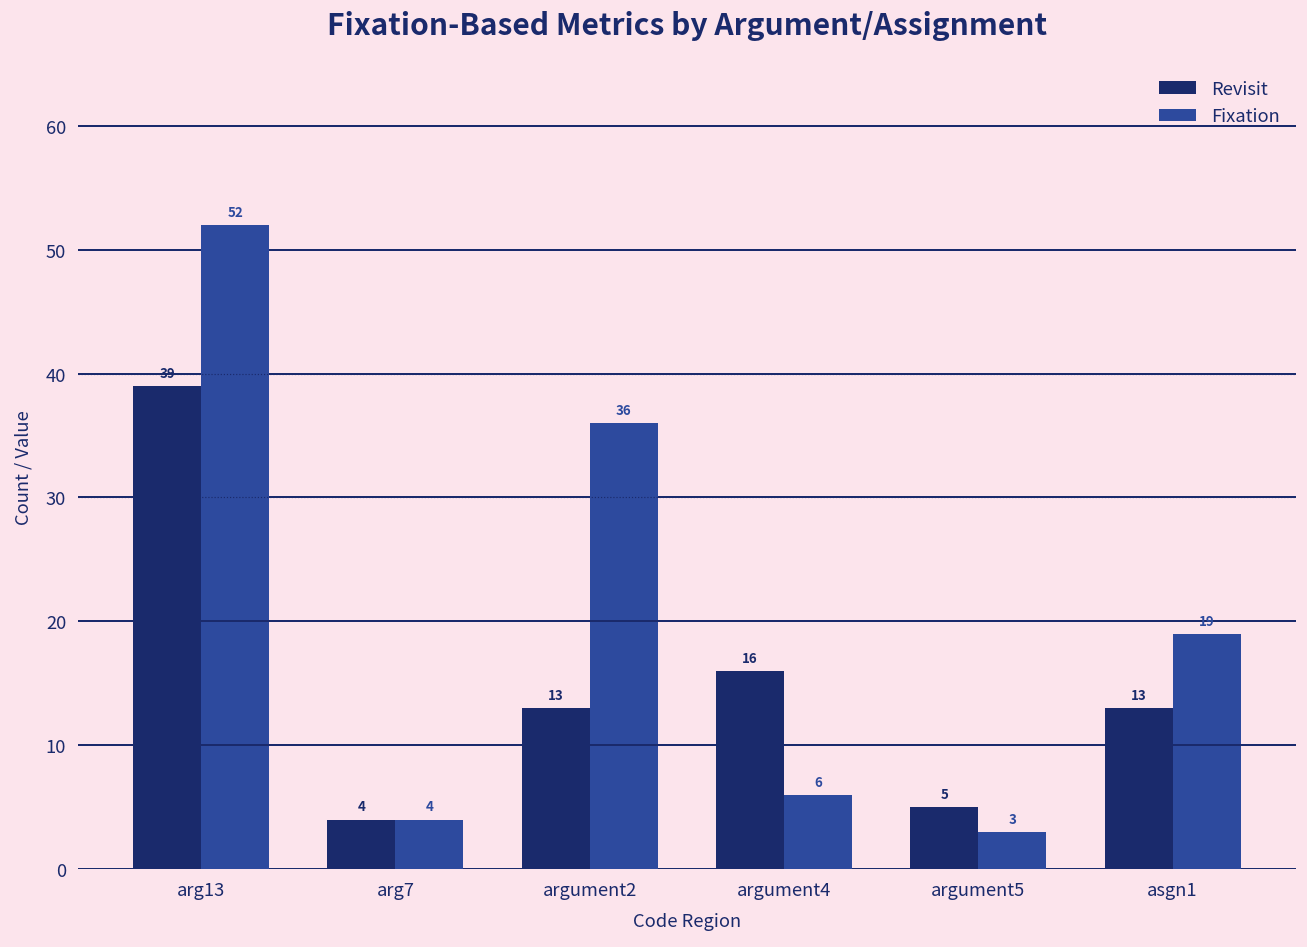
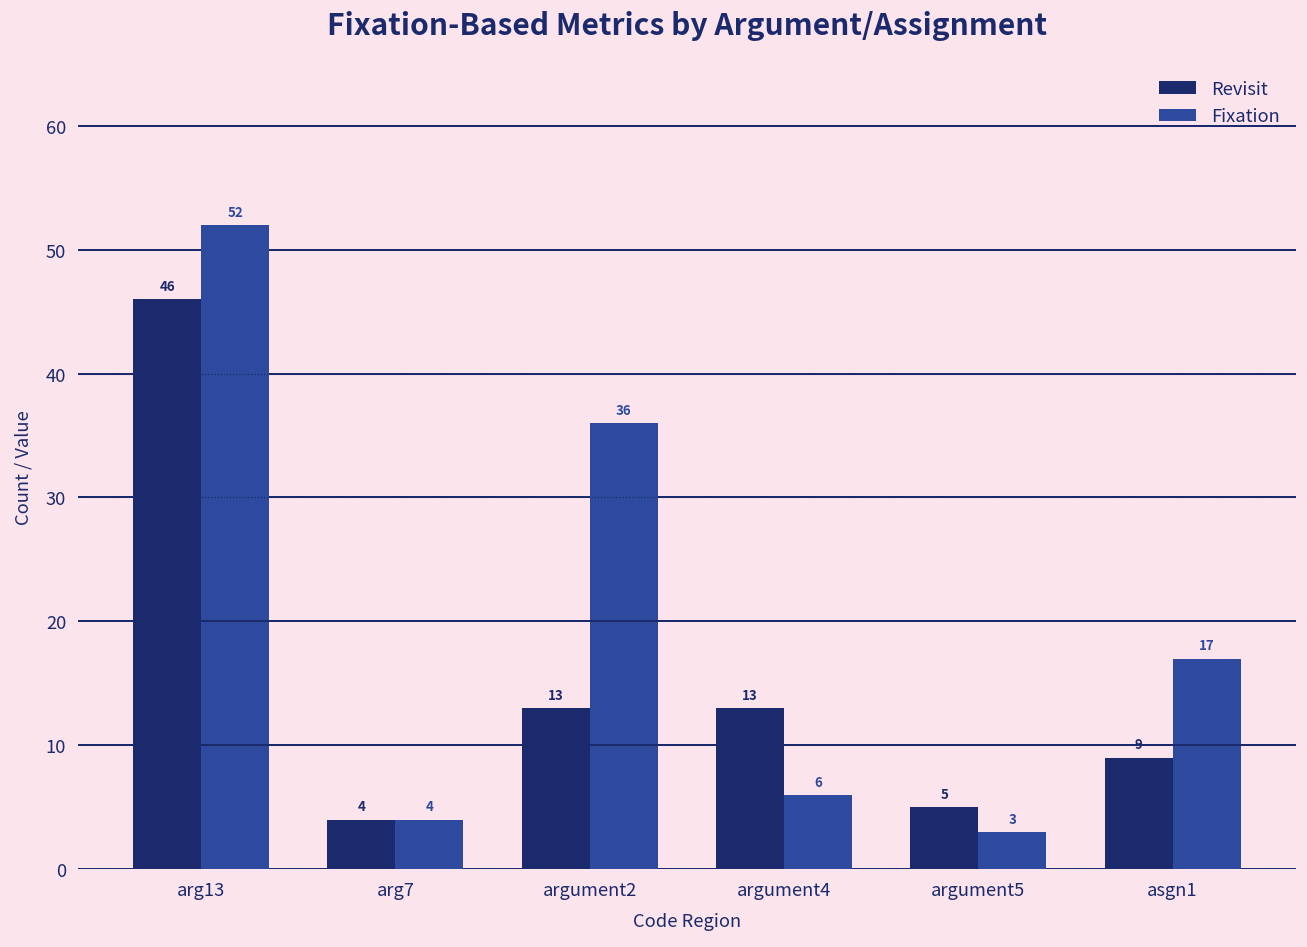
Revisit, arg13: 39 -> 46
Revisit, argument4: 16 -> 13
Revisit, asgn1: 13 -> 9
Fixation, asgn1: 19 -> 17
